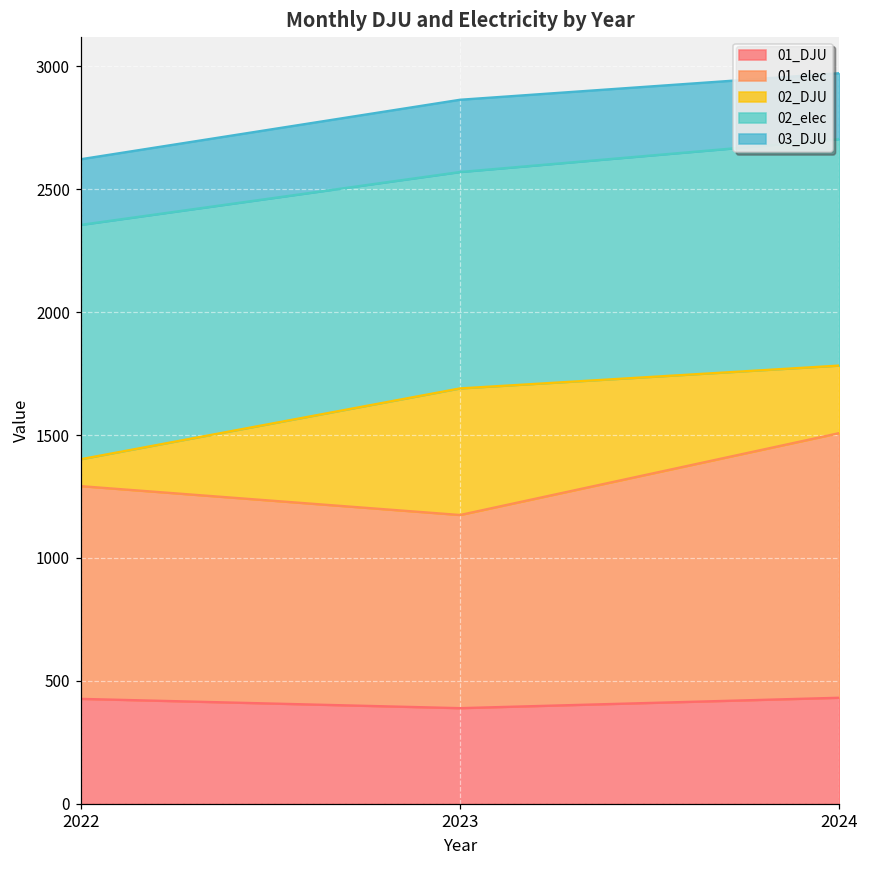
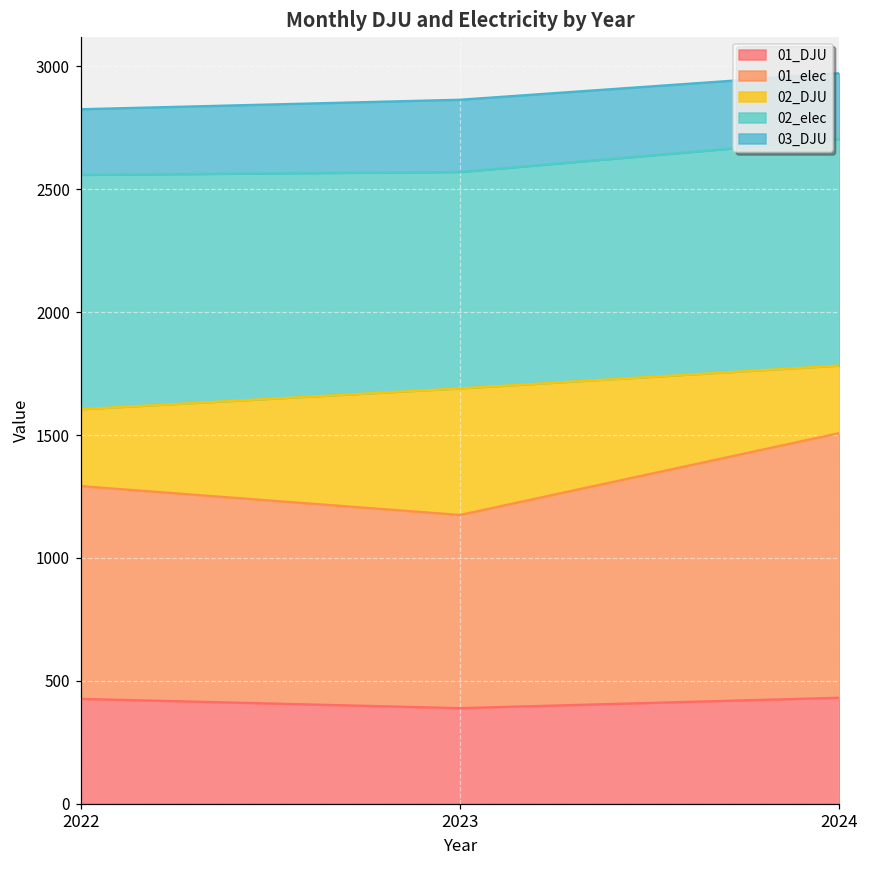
02_DJU, 2022: 110 -> 310
